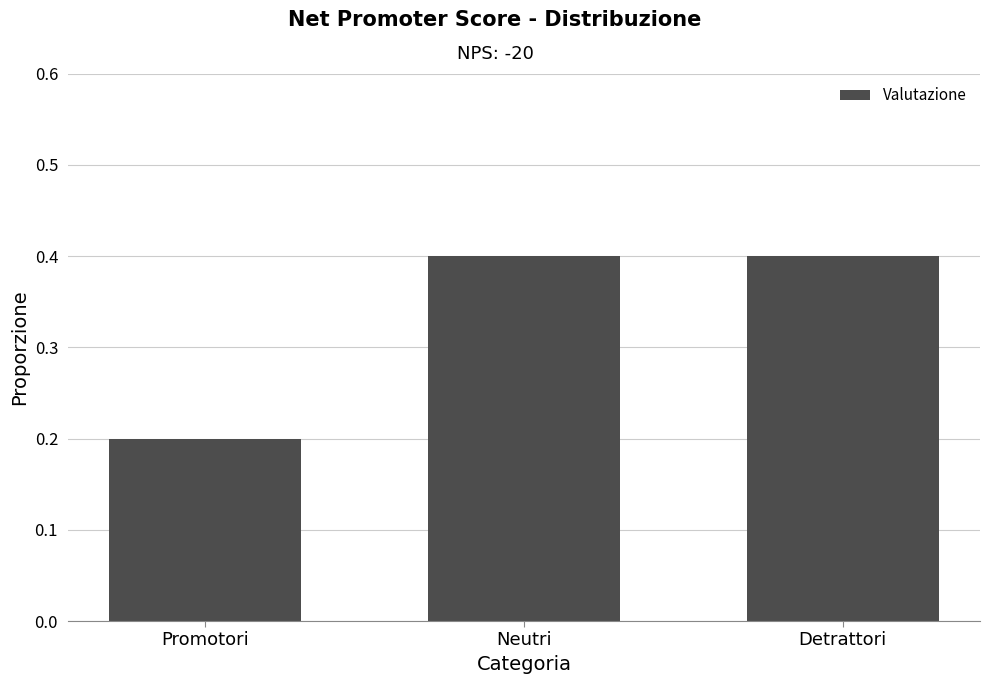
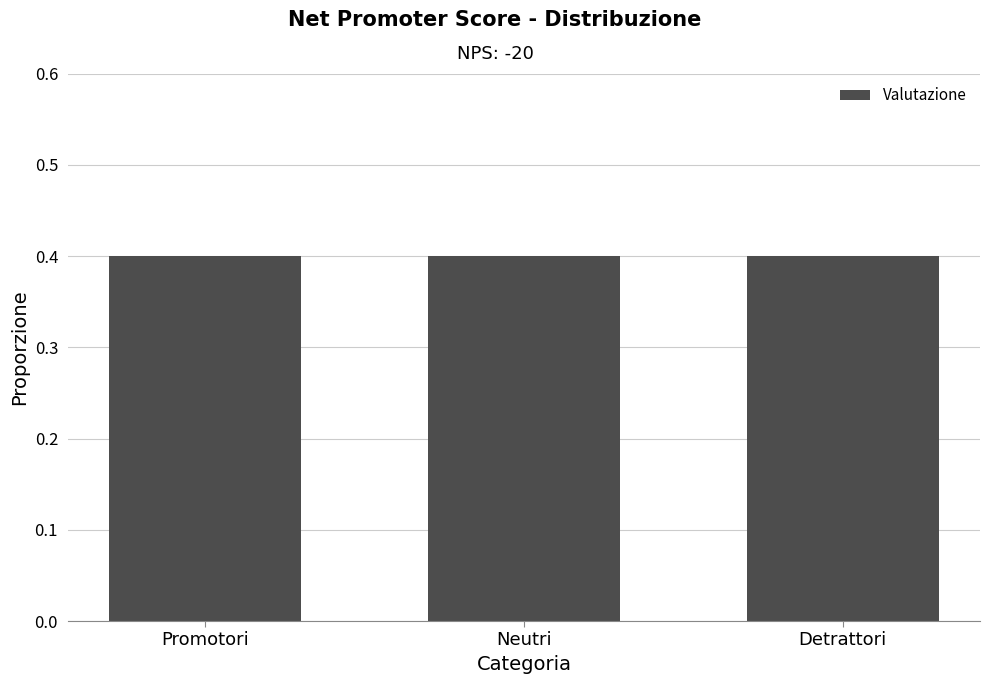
Promotori: 0.2 -> 0.4
